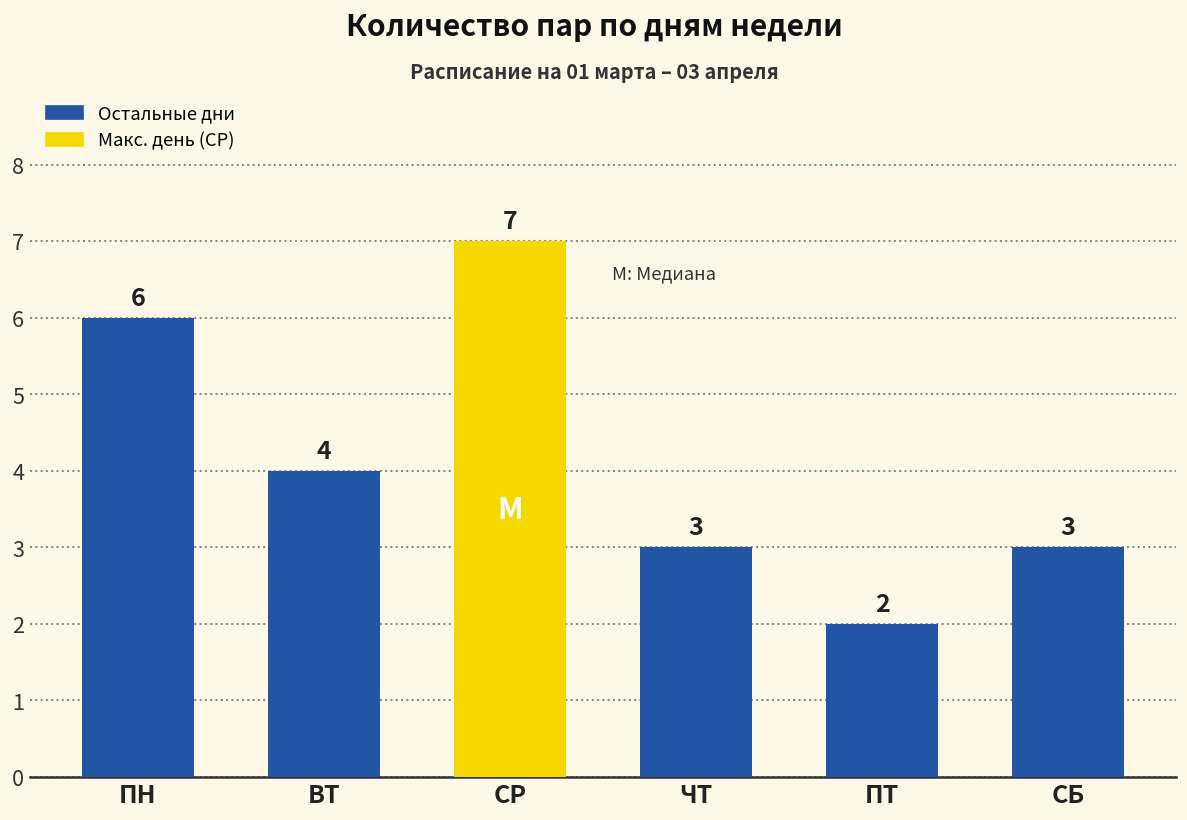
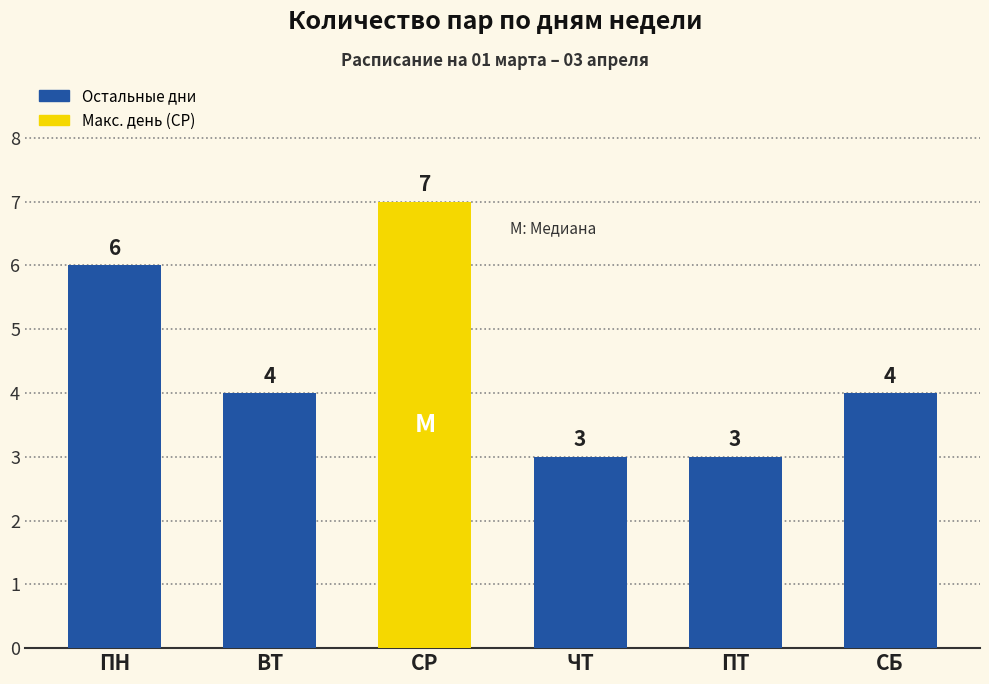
ПТ: 2 -> 3
СБ: 3 -> 4
